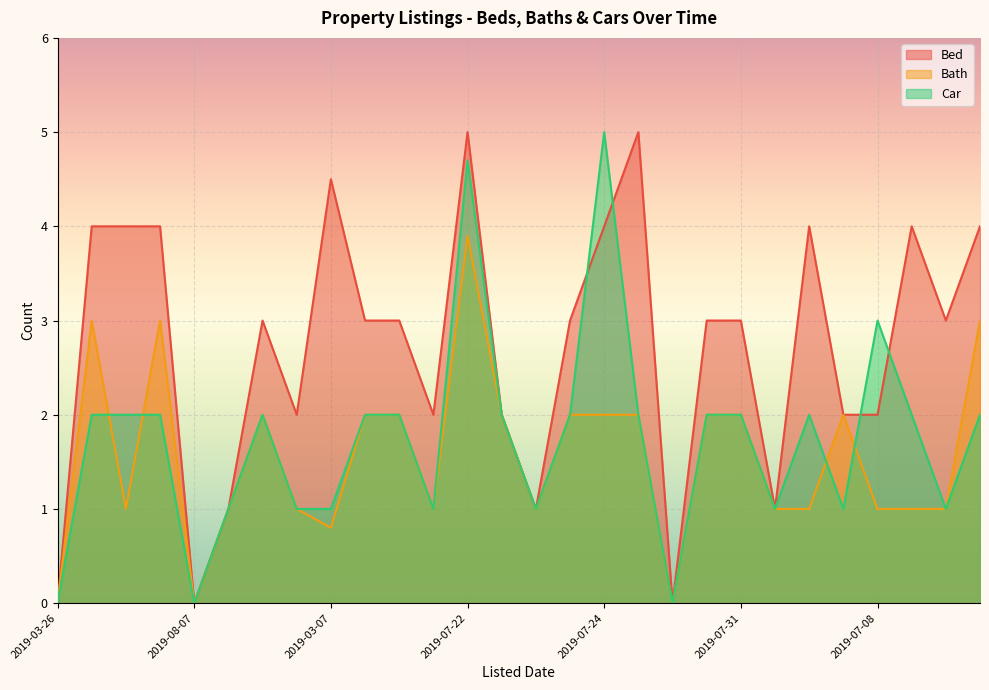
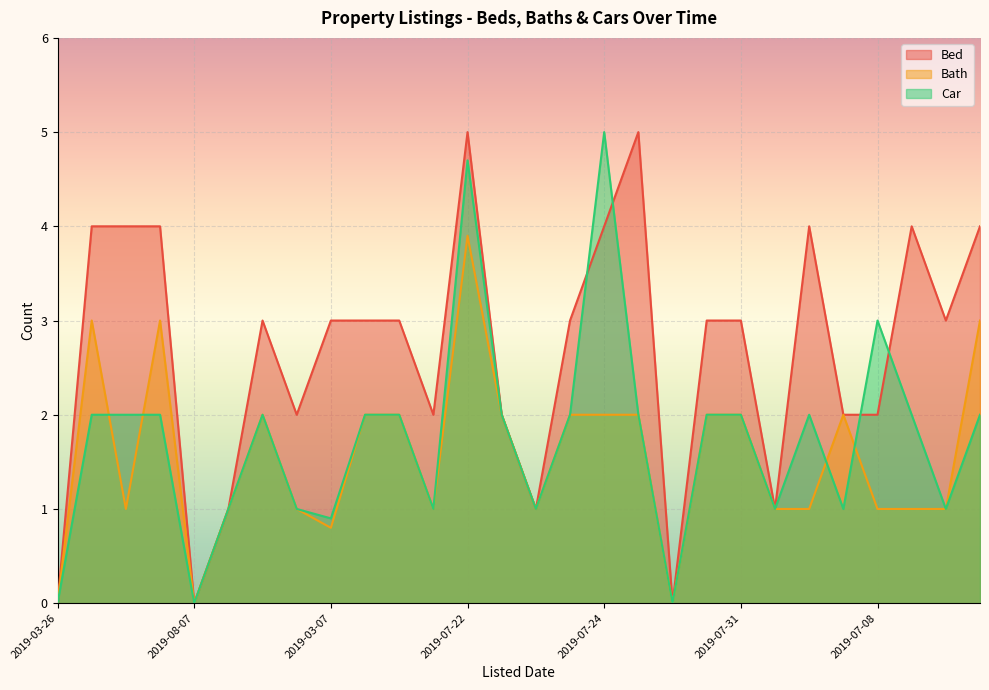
Bed, 2019-03-07: 4.5 -> 3.0
Car, 2019-03-07: 1.0 -> 0.9
